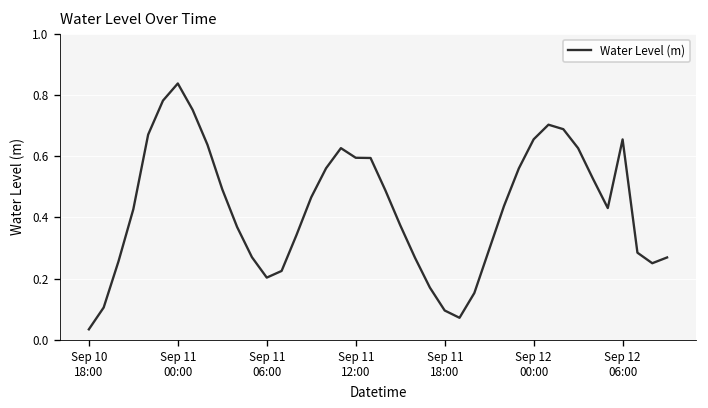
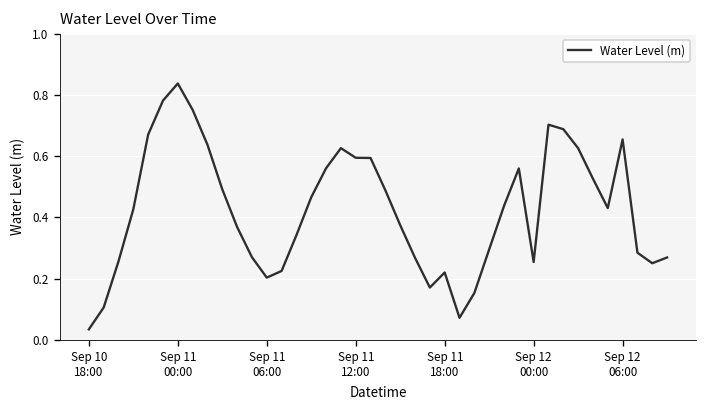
Sep 11 18:00: 0.10 -> 0.22
Sep 12 00:00: 0.66 -> 0.25
